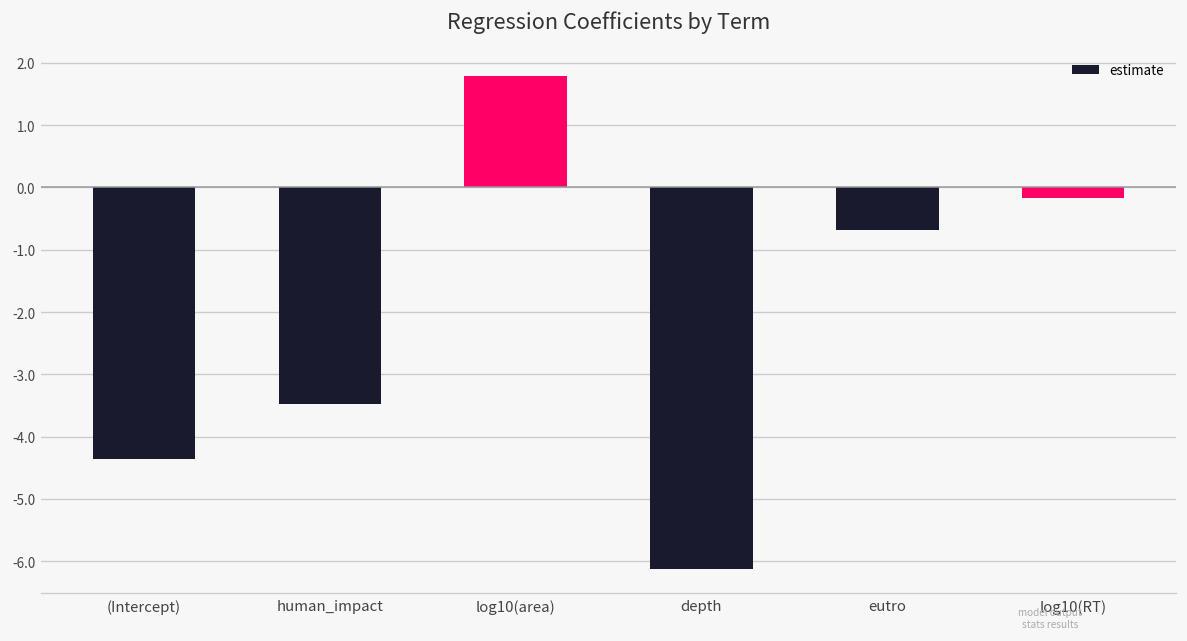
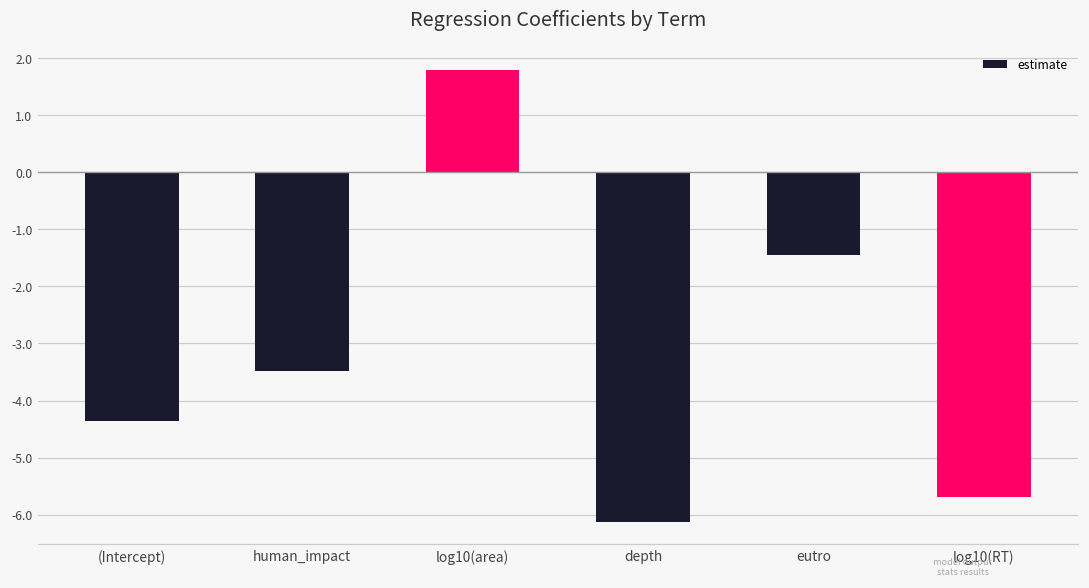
eutro: -0.7 -> -1.4
log10(RT): -0.2 -> -5.7
